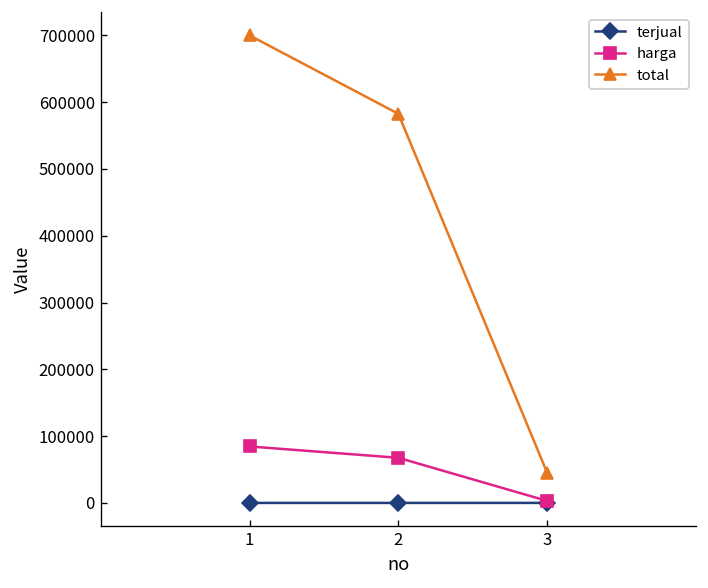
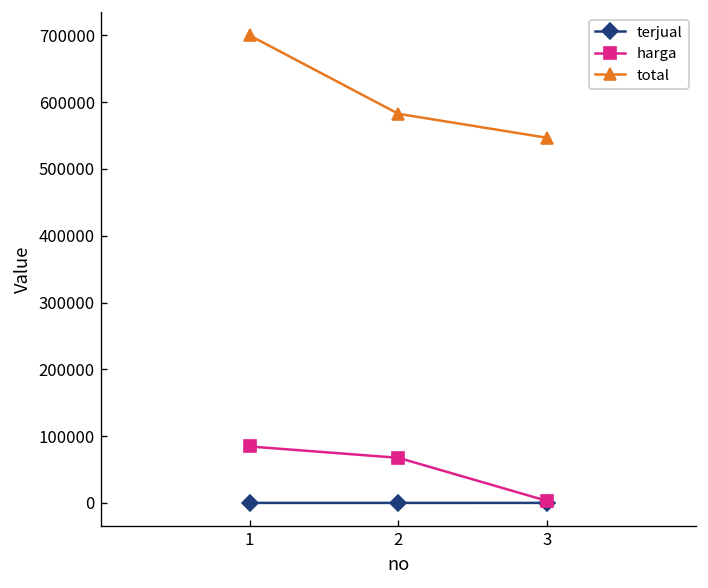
total, 3: 50000 -> 550000
